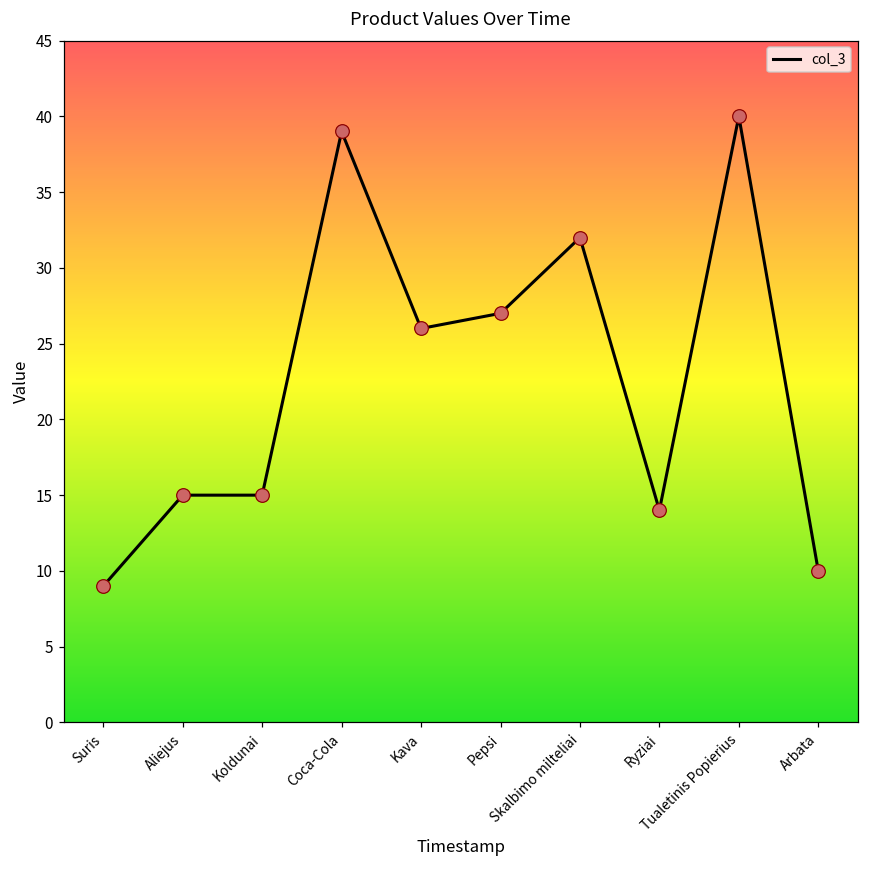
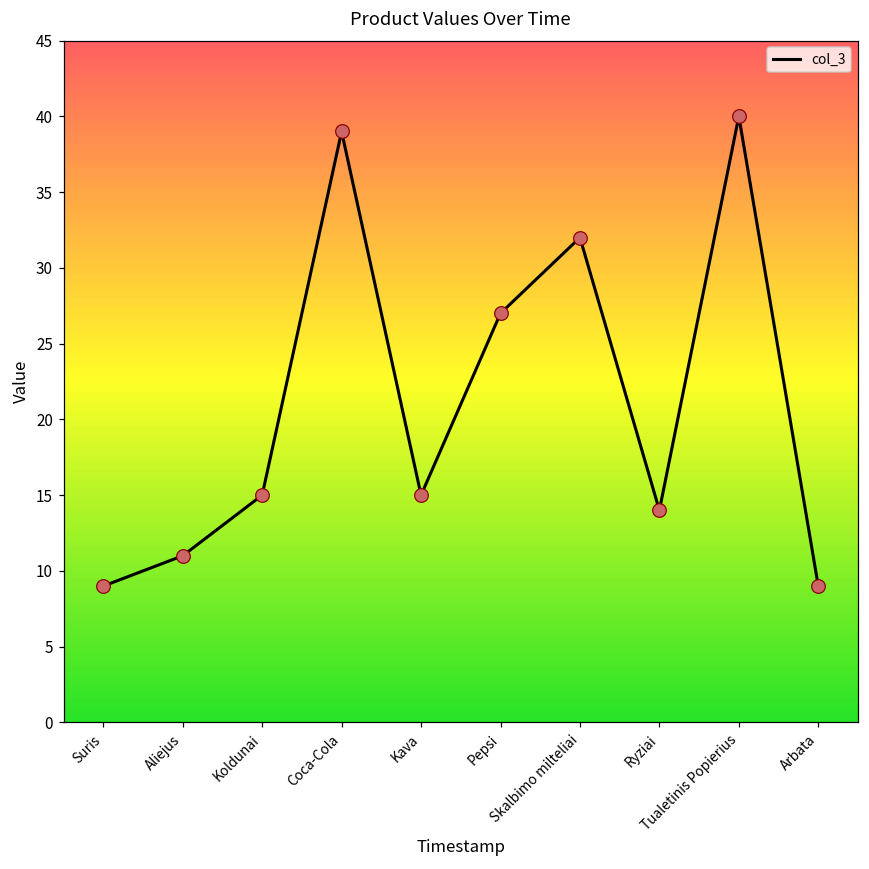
Aliejus: 15 -> 11
Kava: 26 -> 15
Arbata: 10 -> 9
